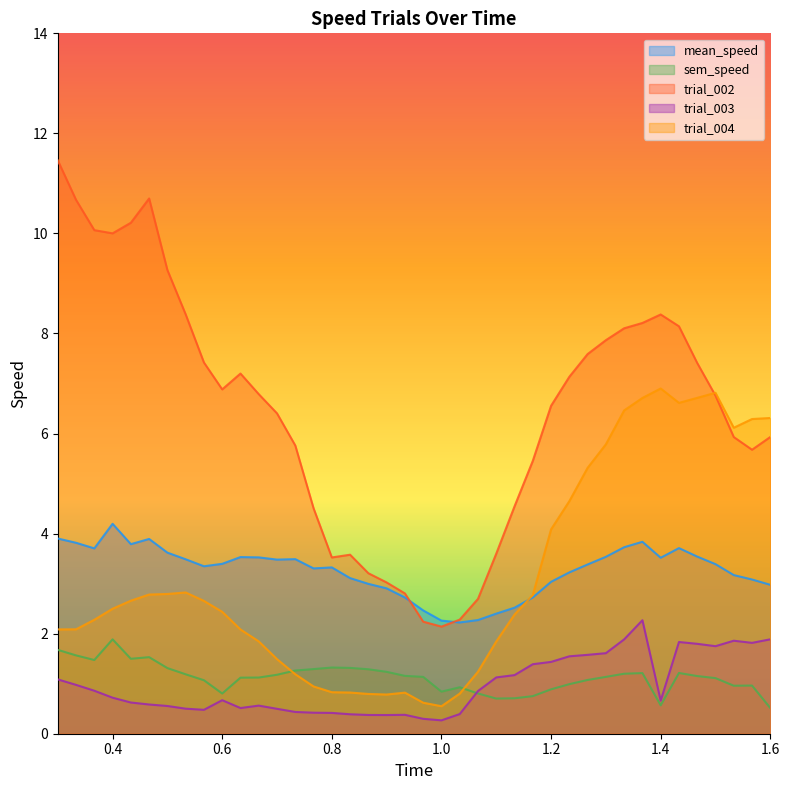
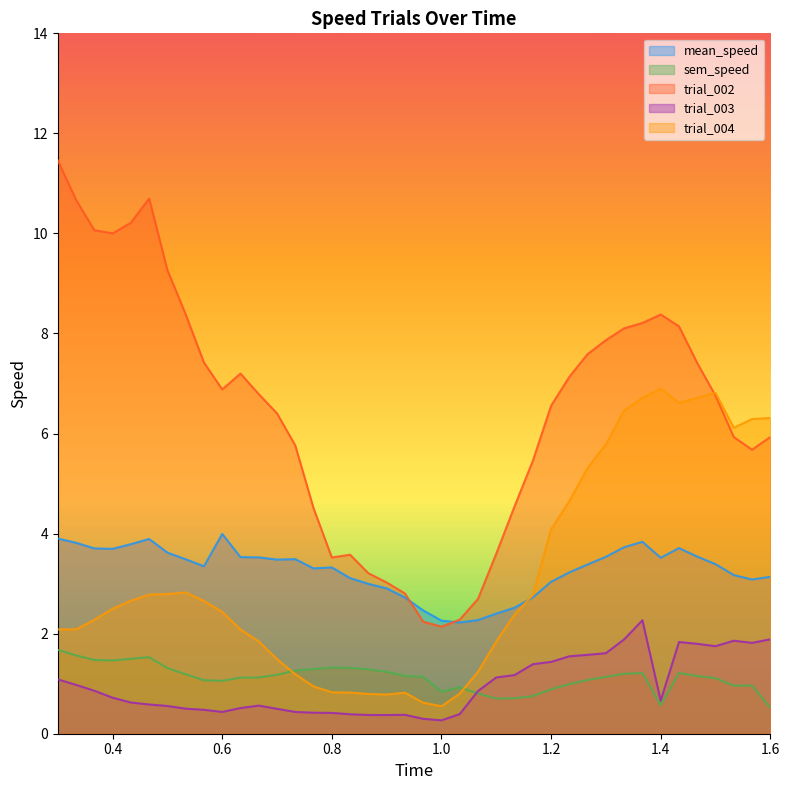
mean_speed, 0.4: 4.2 -> 3.7
sem_speed, 0.4: 1.9 -> 1.5
mean_speed, 0.6: 3.4 -> 4.0
sem_speed, 0.6: 0.8 -> 1.1
trial_003, 0.6: 0.7 -> 0.4
mean_speed, 1.6: 3.0 -> 3.1
